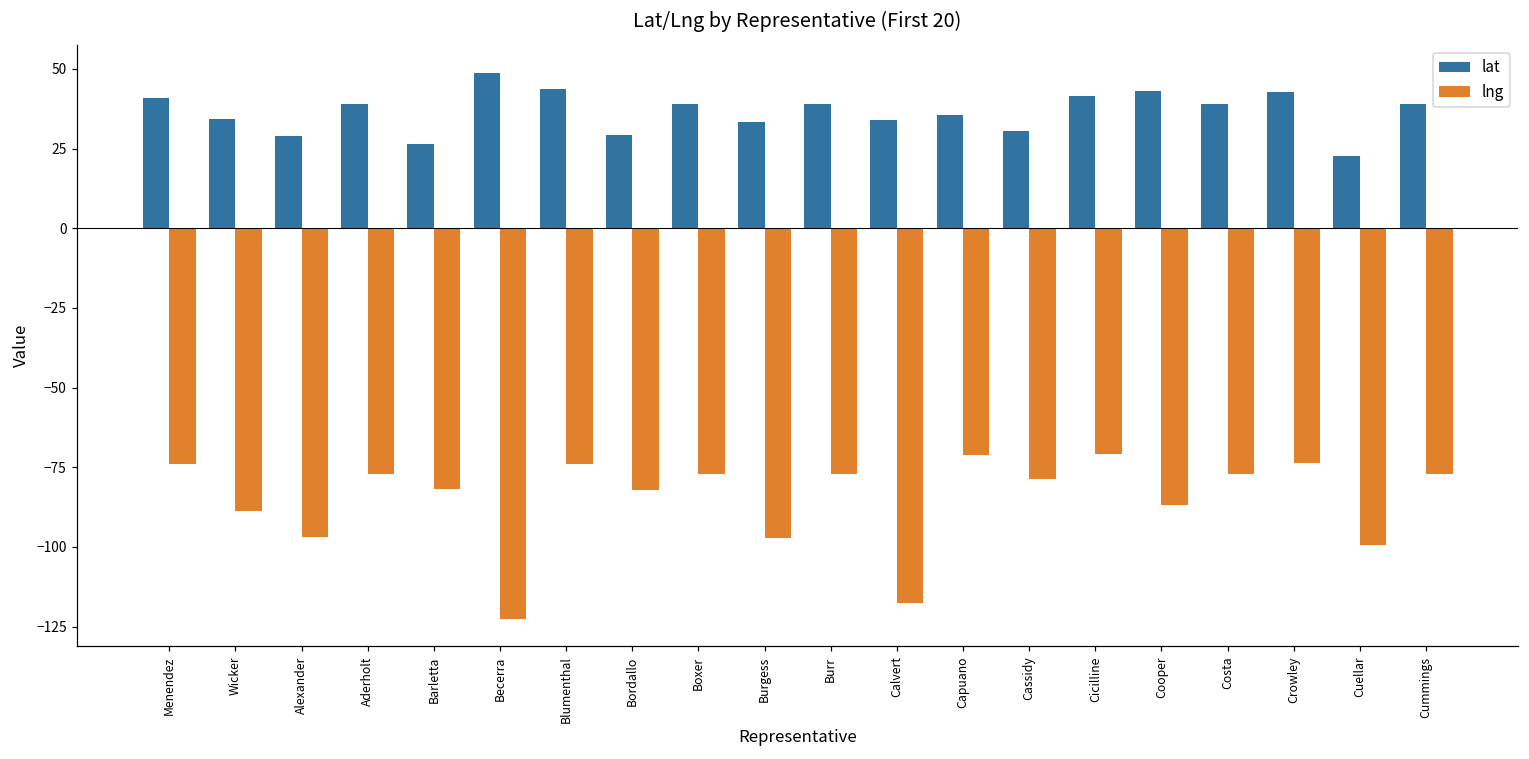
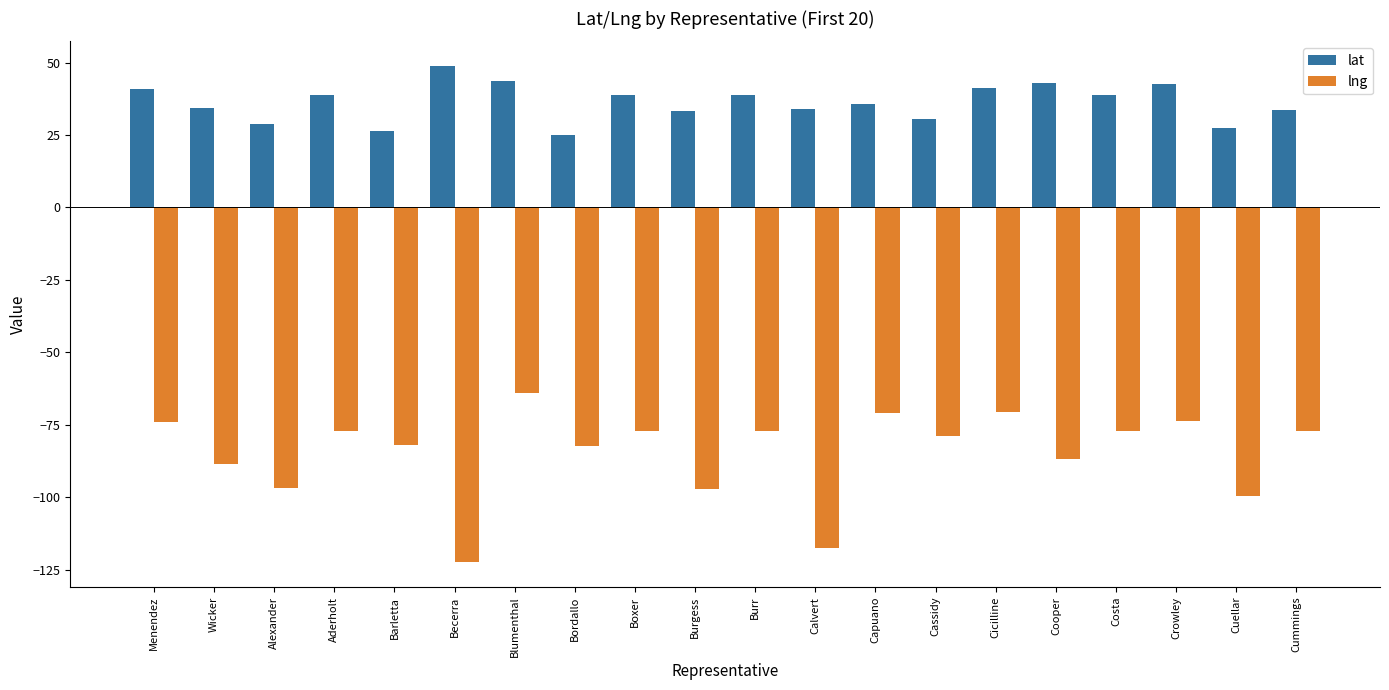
lng, Blumenthal: -74 -> -64
lat, Bordallo: 29 -> 25
lat, Cuellar: 23 -> 28
lat, Cummings: 39 -> 34
